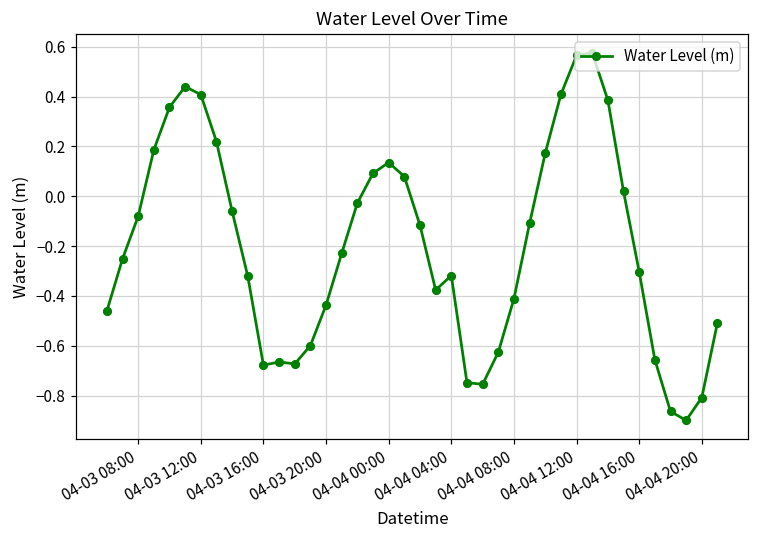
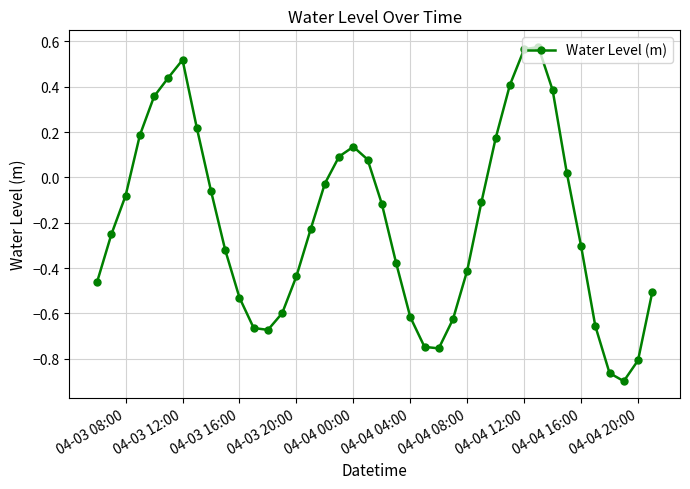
04-03 12:00: 0.41 -> 0.52
04-03 16:00: -0.68 -> -0.53
04-04 04:00: -0.32 -> -0.62
